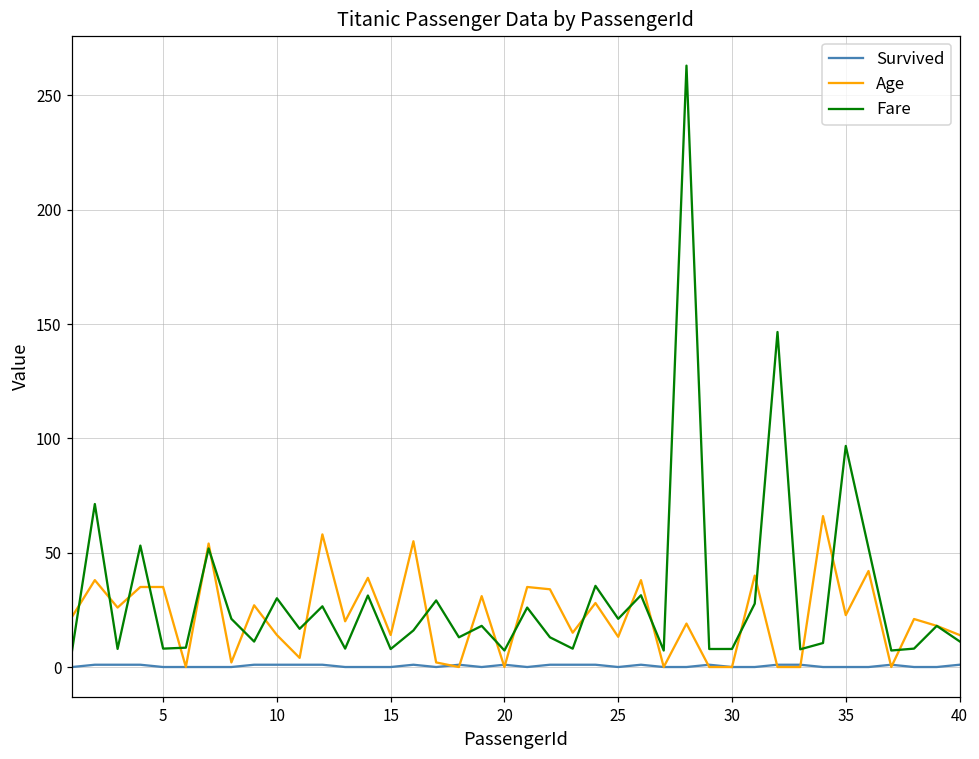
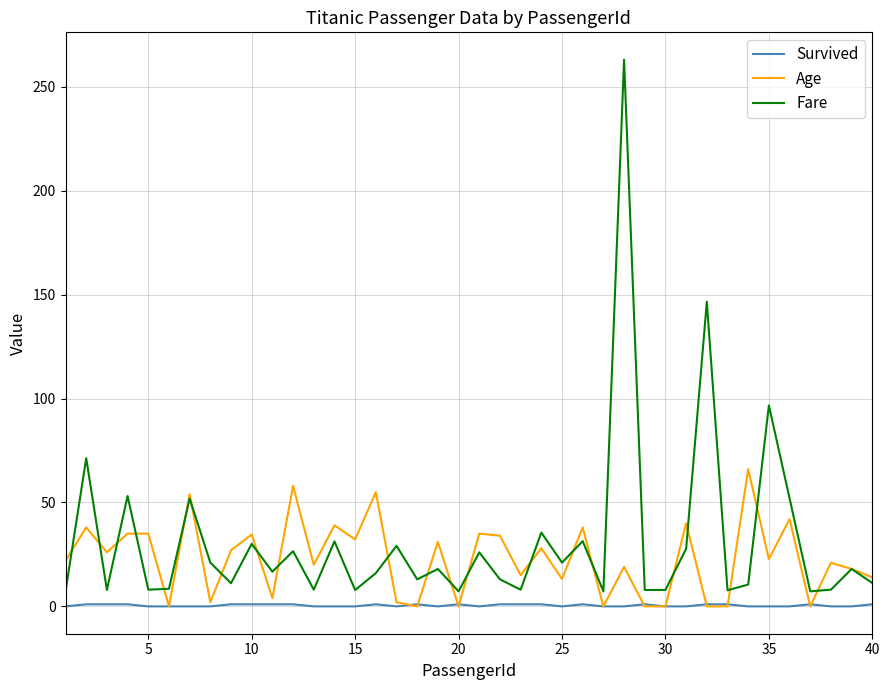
Age, 10: 14 -> 35
Age, 15: 14 -> 32
